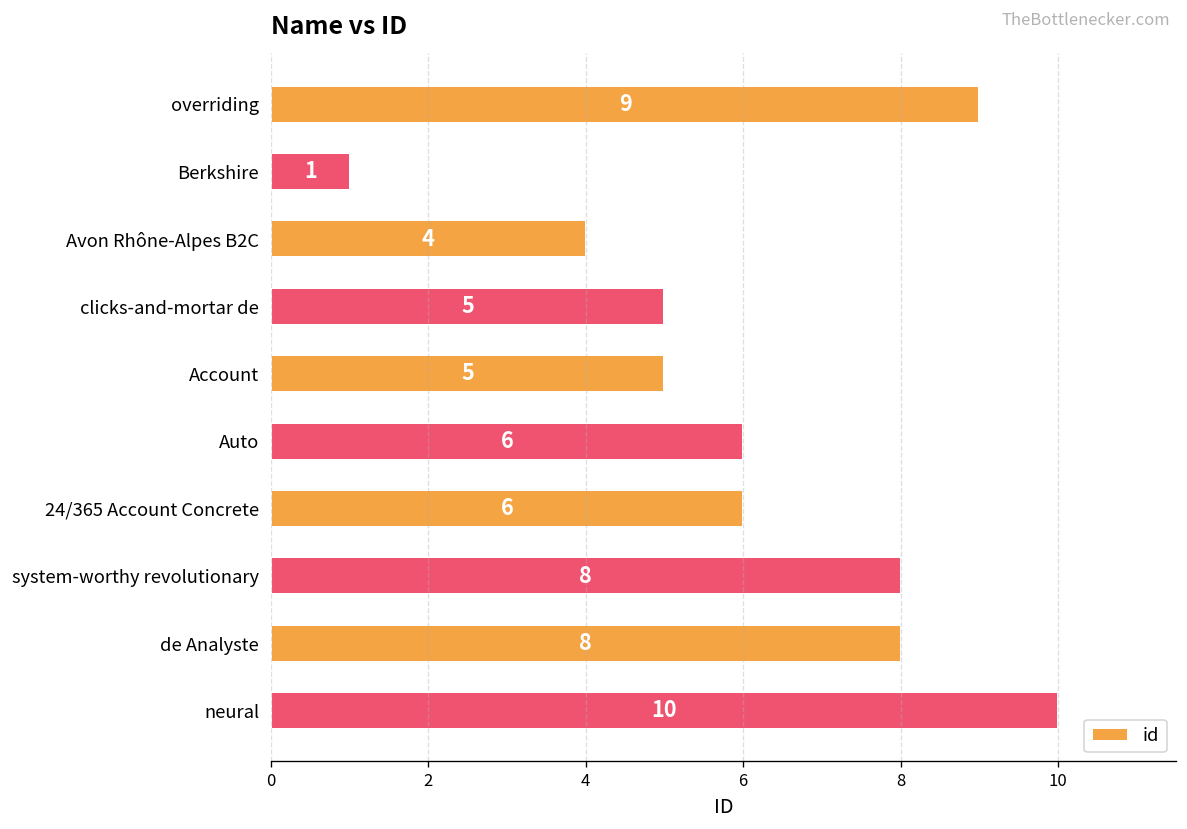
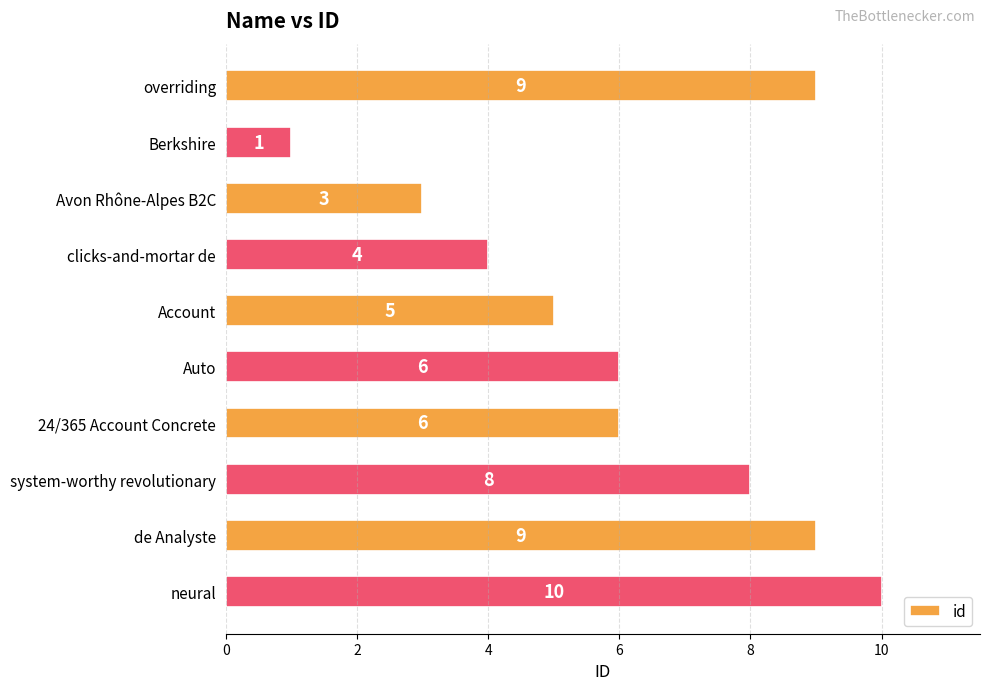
Avon Rhône-Alpes B2C: 4 -> 3
clicks-and-mortar de: 5 -> 4
de Analyste: 8 -> 9
